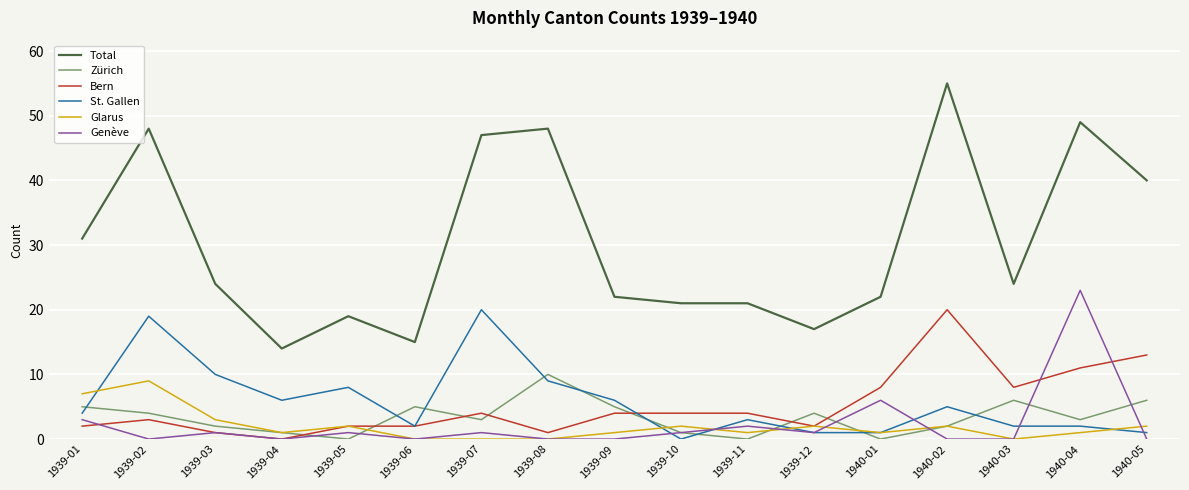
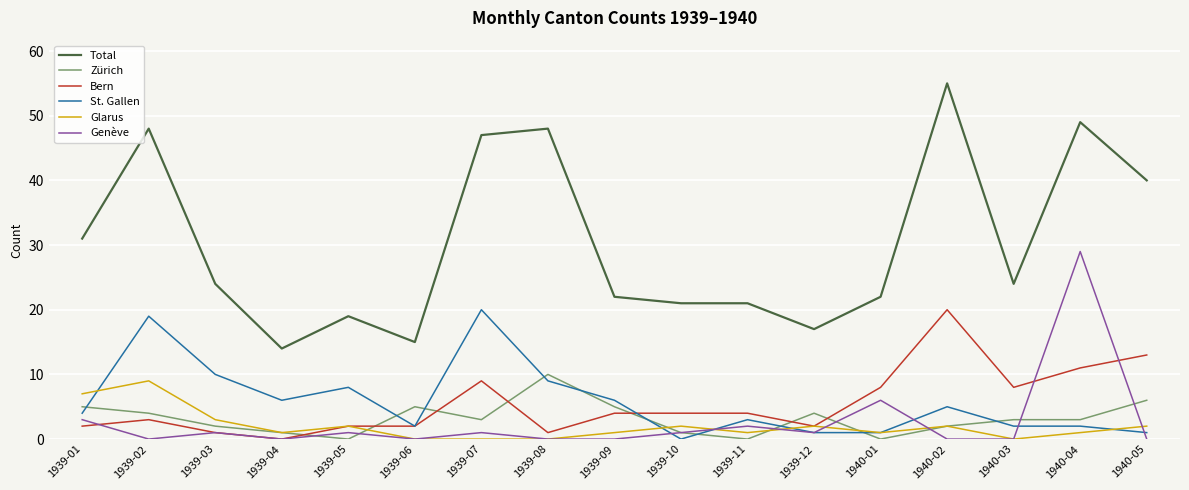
Bern, 1939-07: 4 -> 9
Zürich, 1940-03: 6 -> 3
Genève, 1940-04: 23 -> 29
